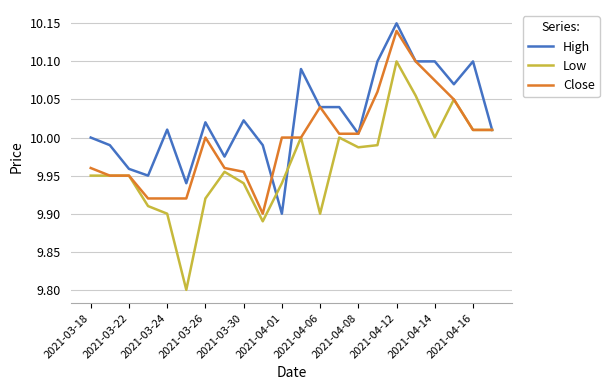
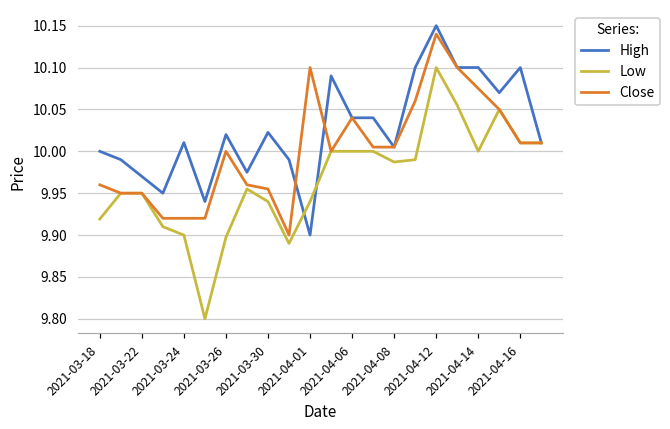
Low, 2021-03-18: 9.95 -> 9.92
High, 2021-03-22: 9.96 -> 9.97
Low, 2021-03-26: 9.92 -> 9.90
Close, 2021-04-01: 10.0 -> 10.1
Low, 2021-04-06: 9.9 -> 10.0
